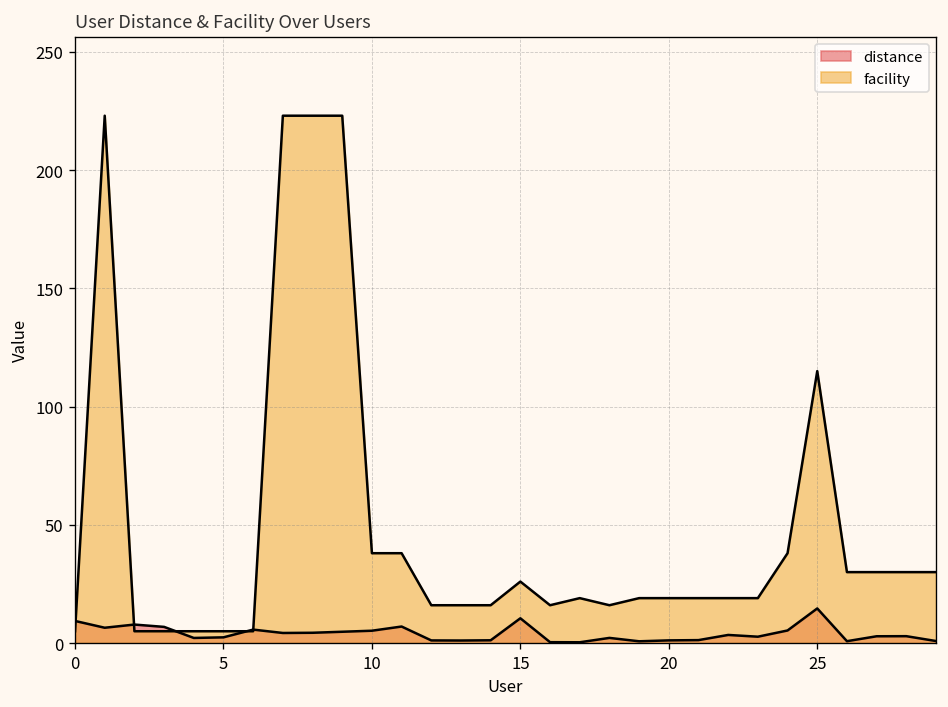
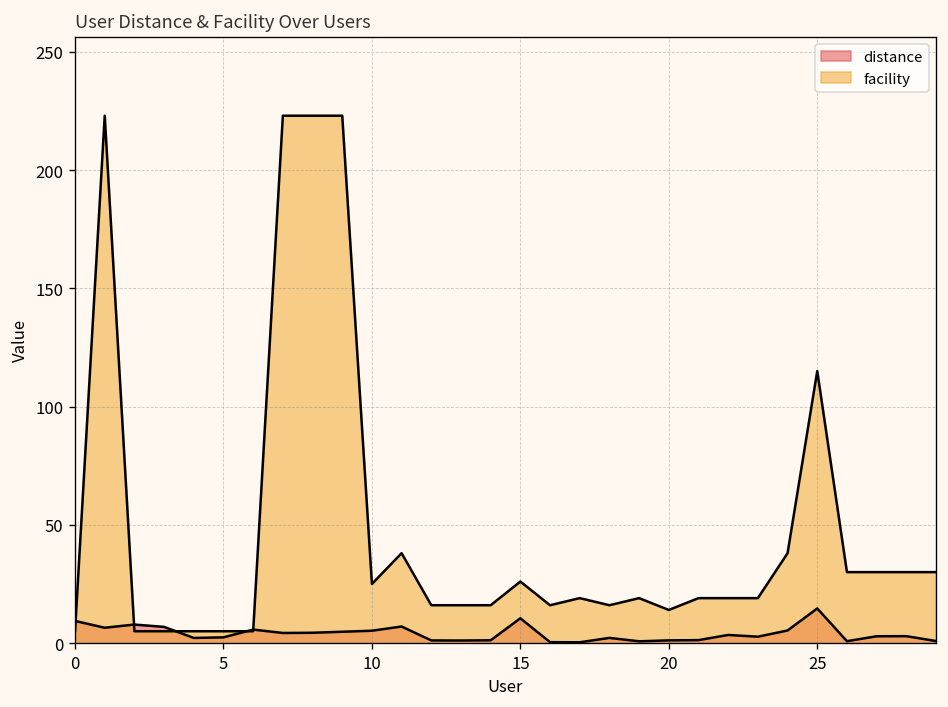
facility, 10: 38 -> 25
facility, 20: 19 -> 14
